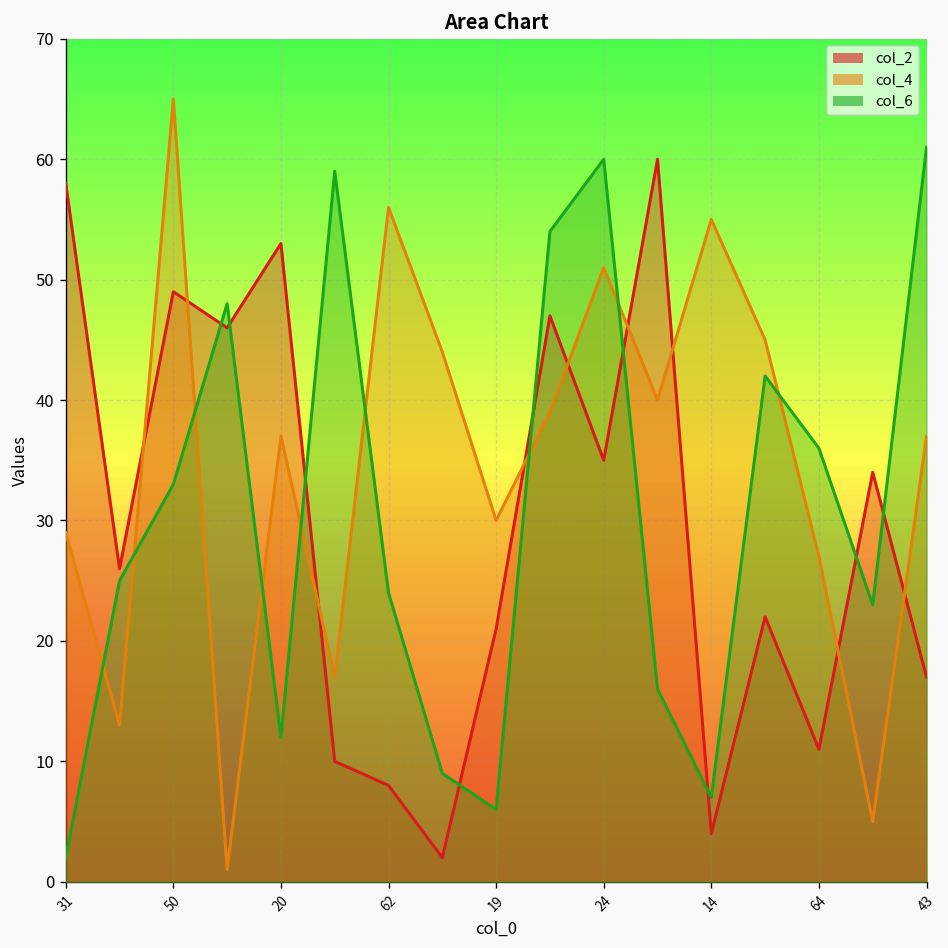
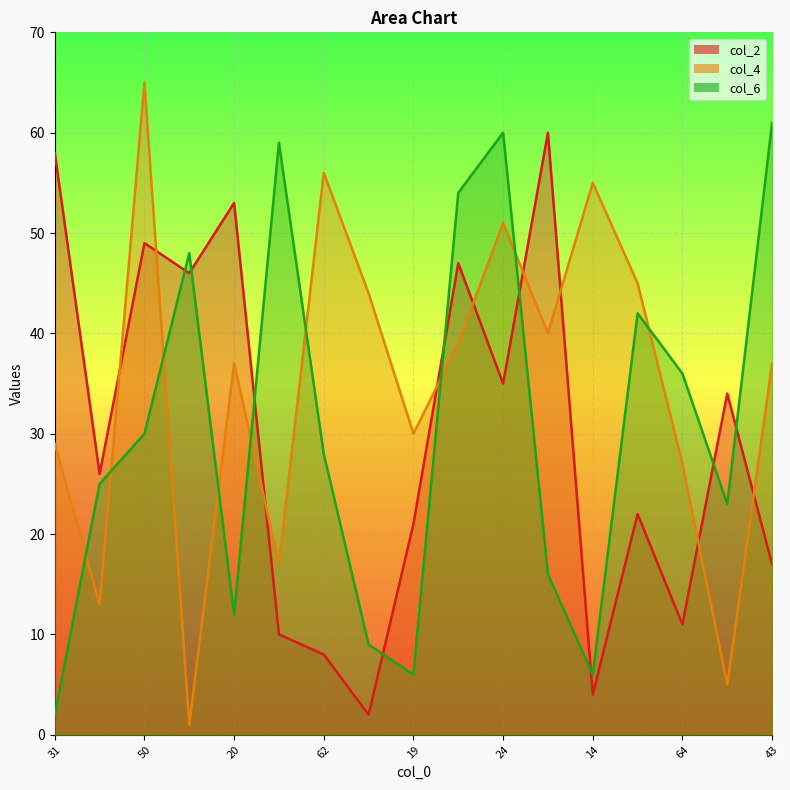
col_6, 50: 33 -> 30
col_6, 62: 24 -> 28
col_6, 14: 7 -> 6
